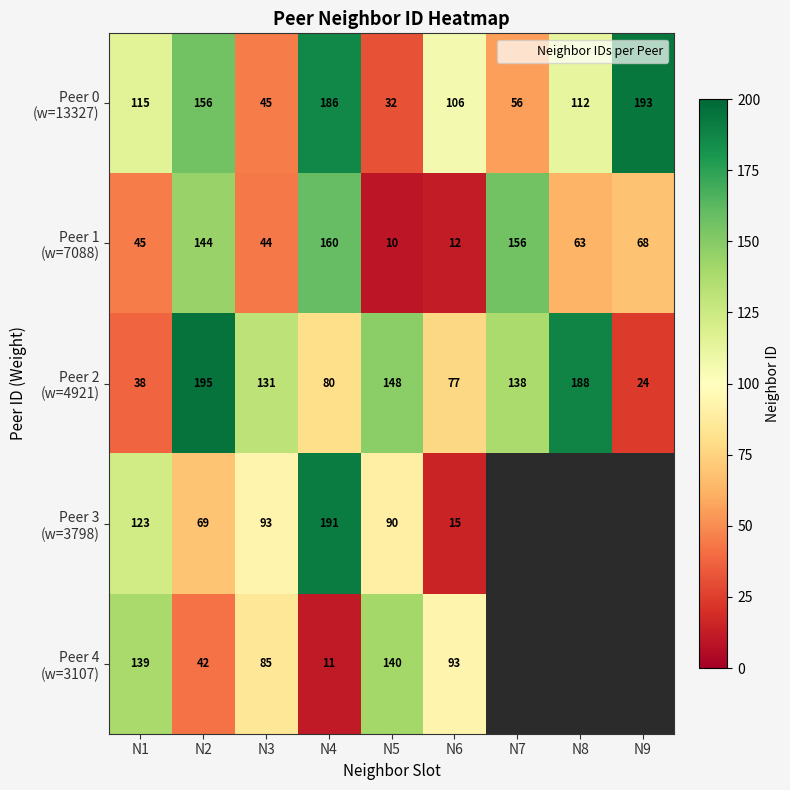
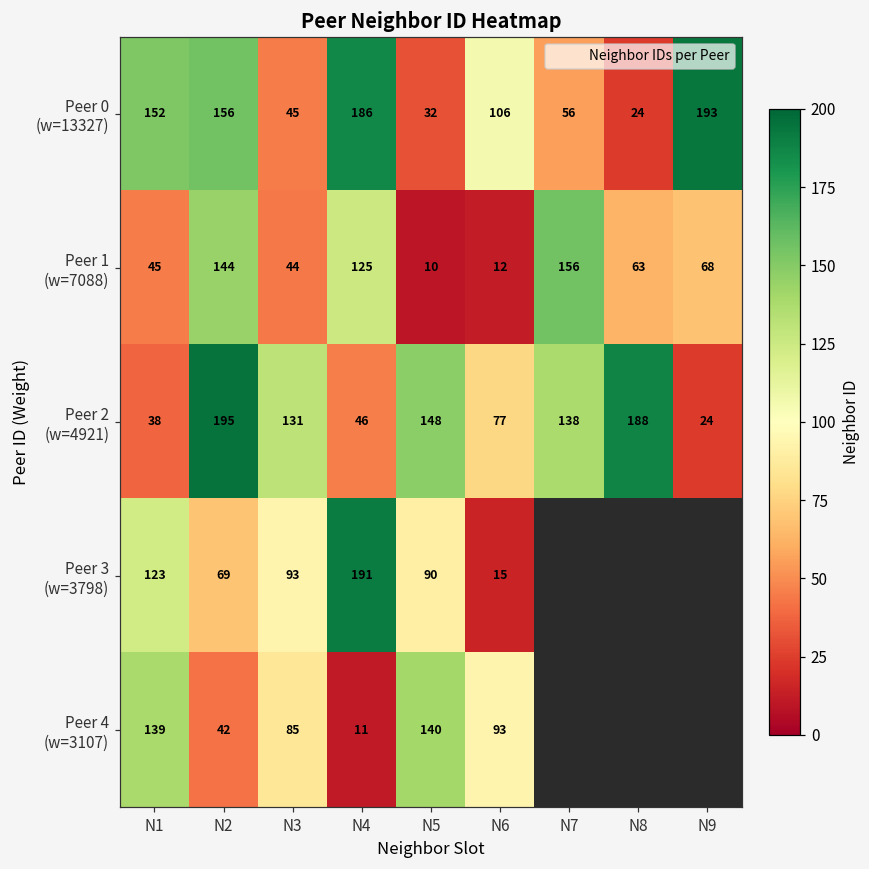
Peer 0 (w=13327), N1: 115 -> 152
Peer 0 (w=13327), N8: 112 -> 24
Peer 1 (w=7088), N4: 160 -> 125
Peer 2 (w=4921), N4: 80 -> 46
